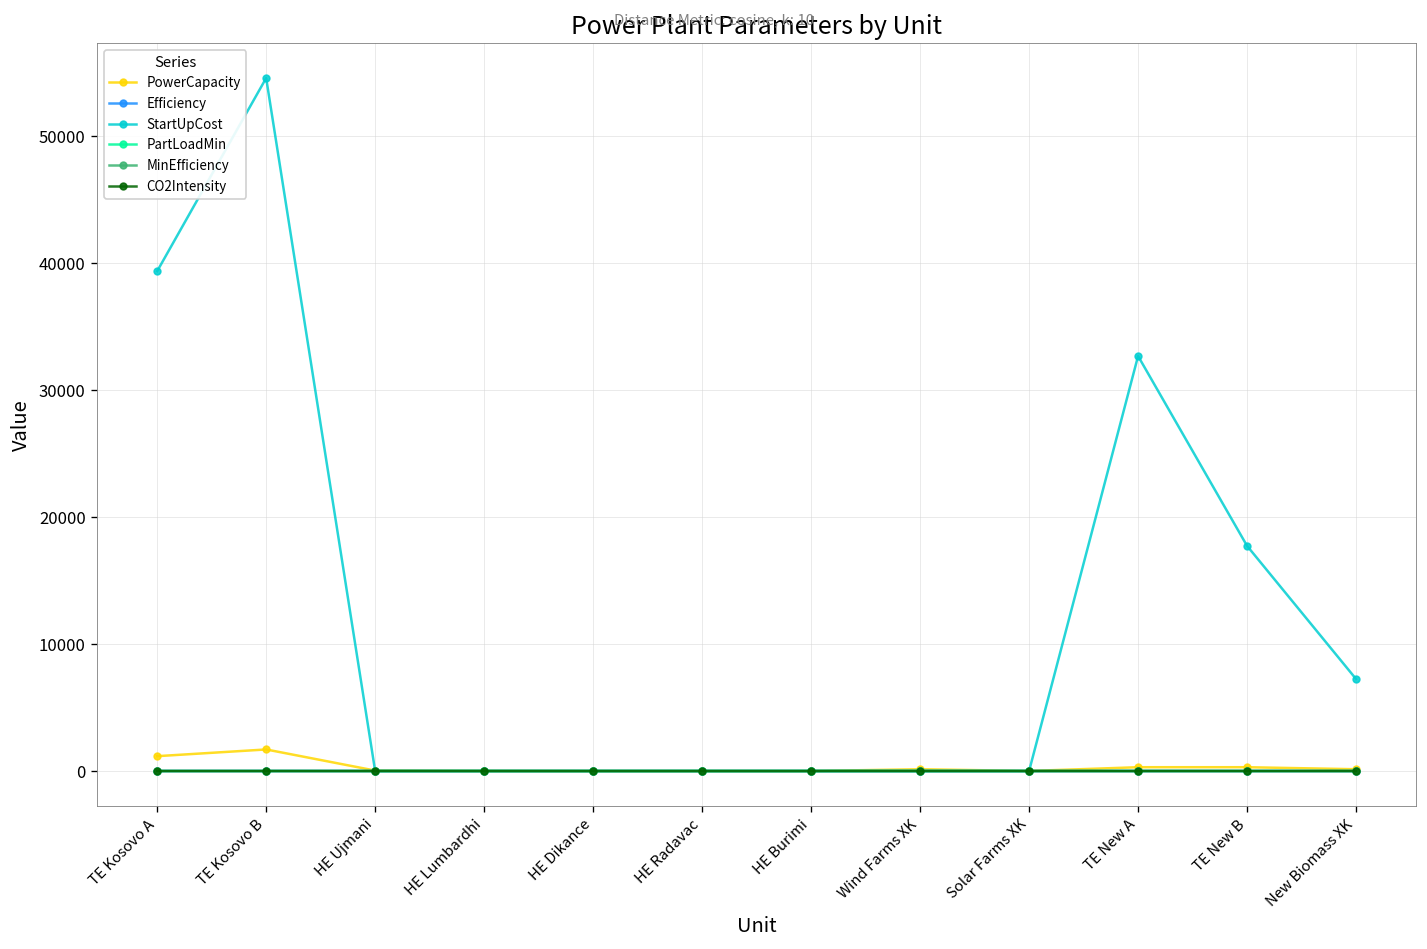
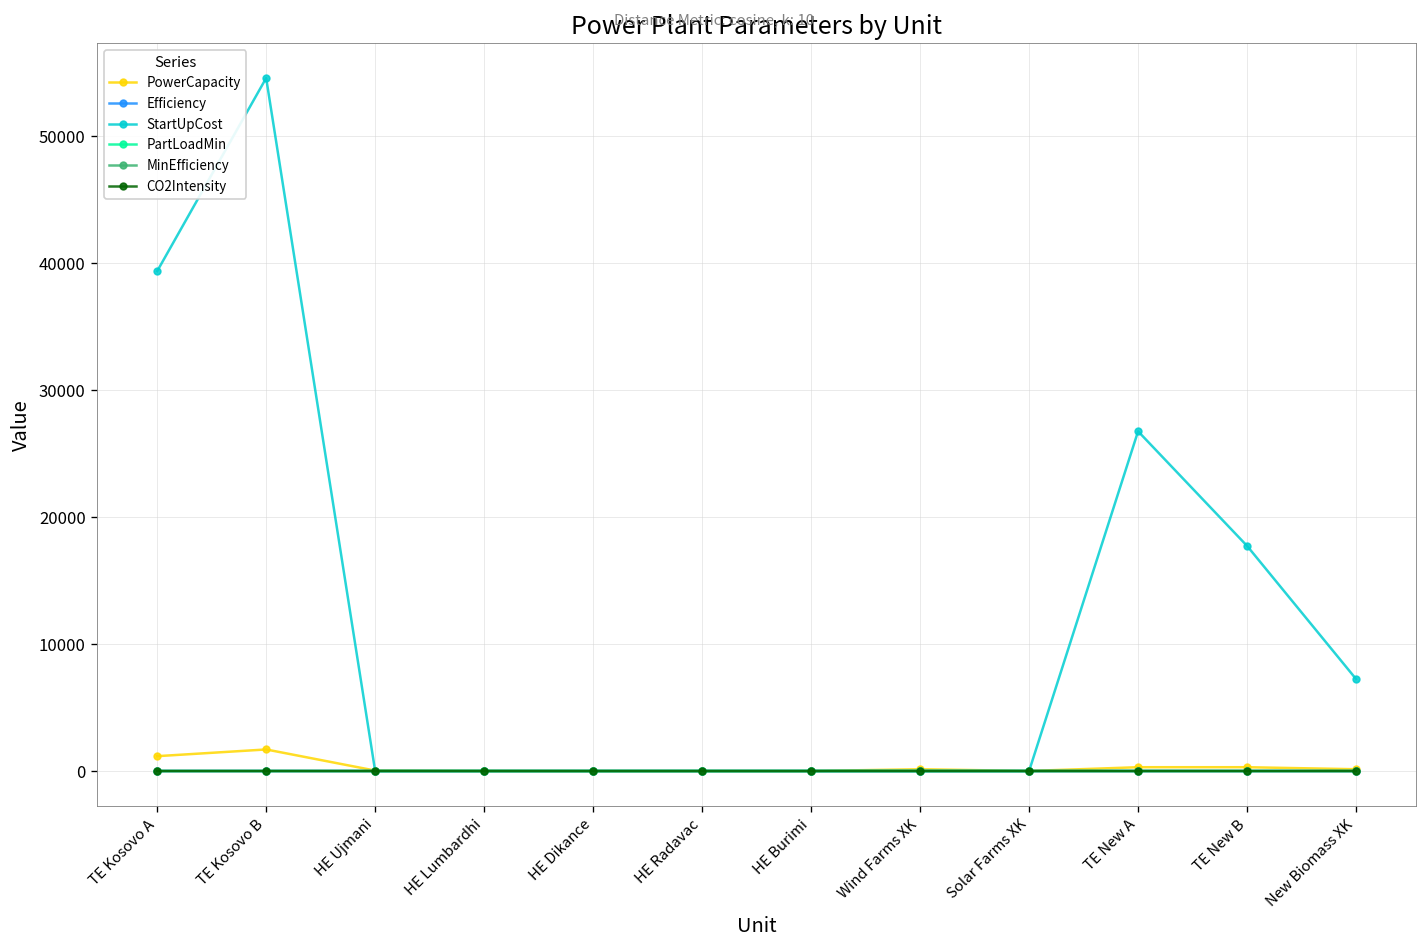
StartUpCost, TE New A: 32700 -> 26800
